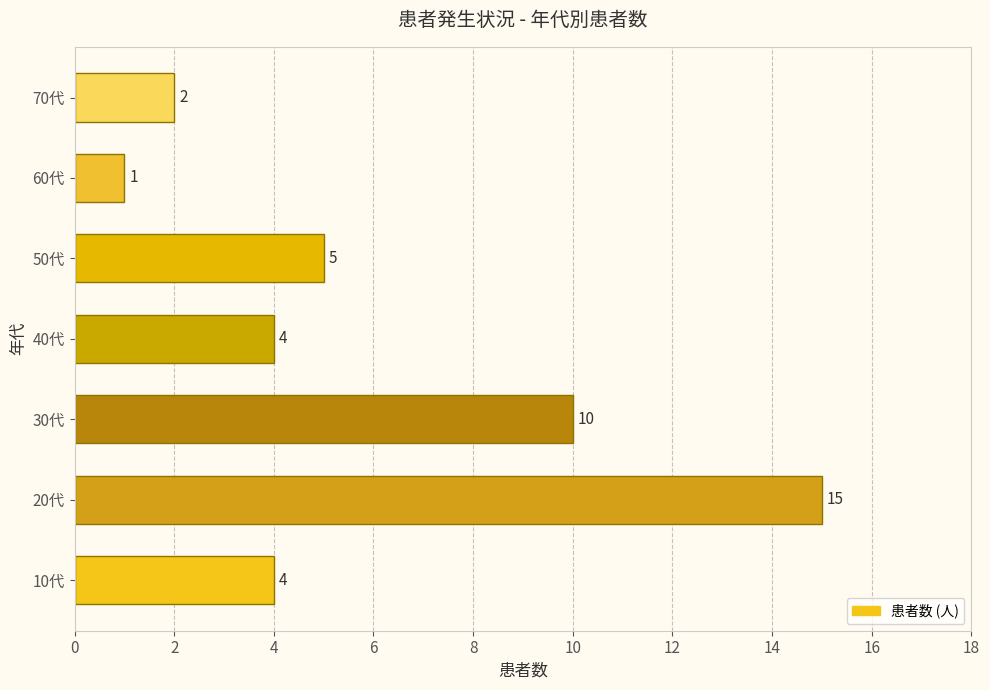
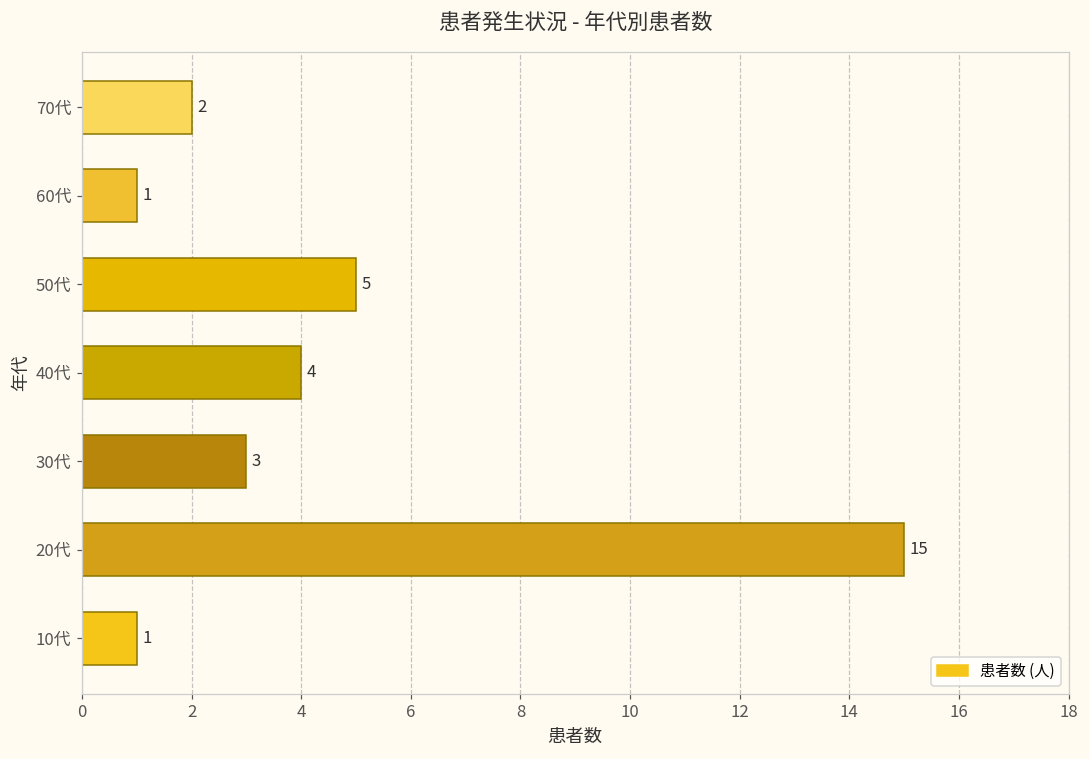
30代: 10 -> 3
10代: 4 -> 1
